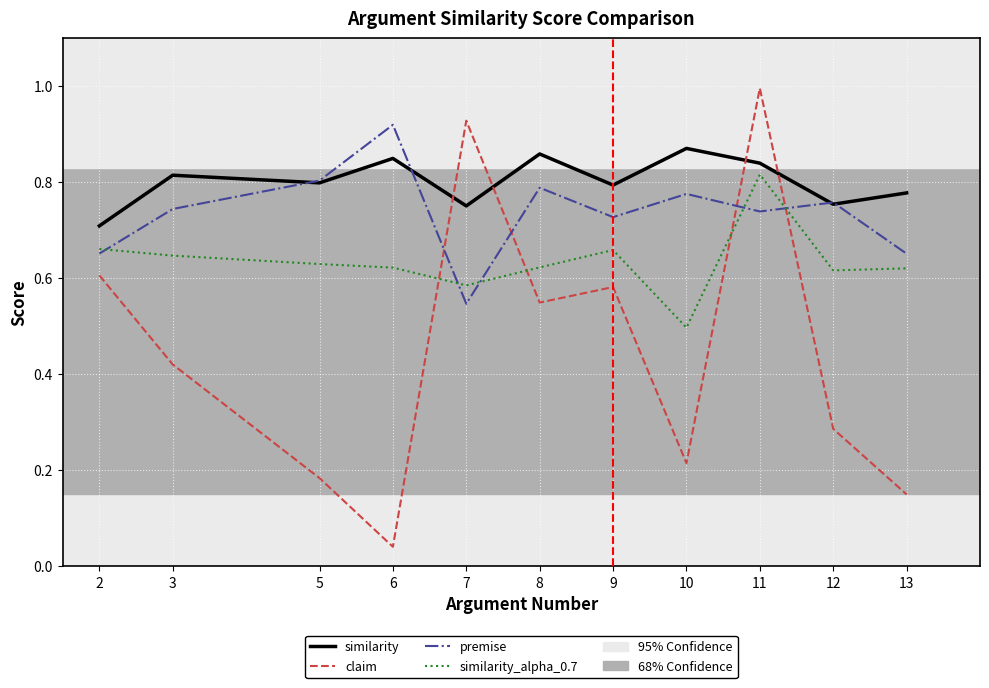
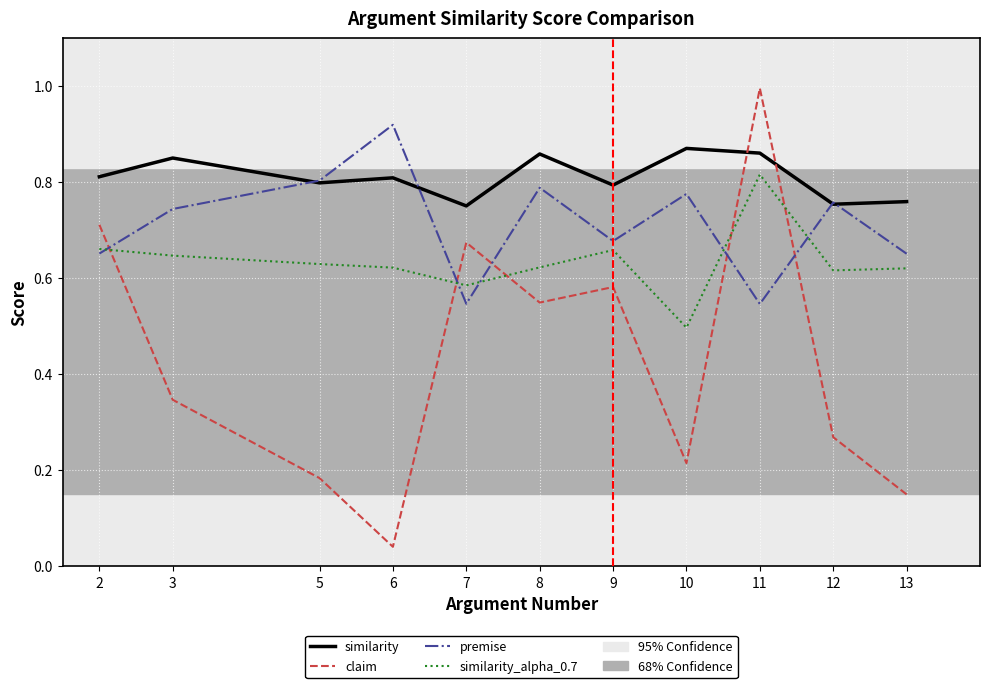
similarity, 2: 0.71 -> 0.81
claim, 2: 0.61 -> 0.71
similarity, 3: 0.81 -> 0.85
claim, 3: 0.42 -> 0.35
similarity, 6: 0.85 -> 0.81
claim, 7: 0.93 -> 0.67
premise, 9: 0.73 -> 0.68
similarity, 11: 0.84 -> 0.86
premise, 11: 0.74 -> 0.55
claim, 12: 0.29 -> 0.27
similarity, 13: 0.78 -> 0.76
